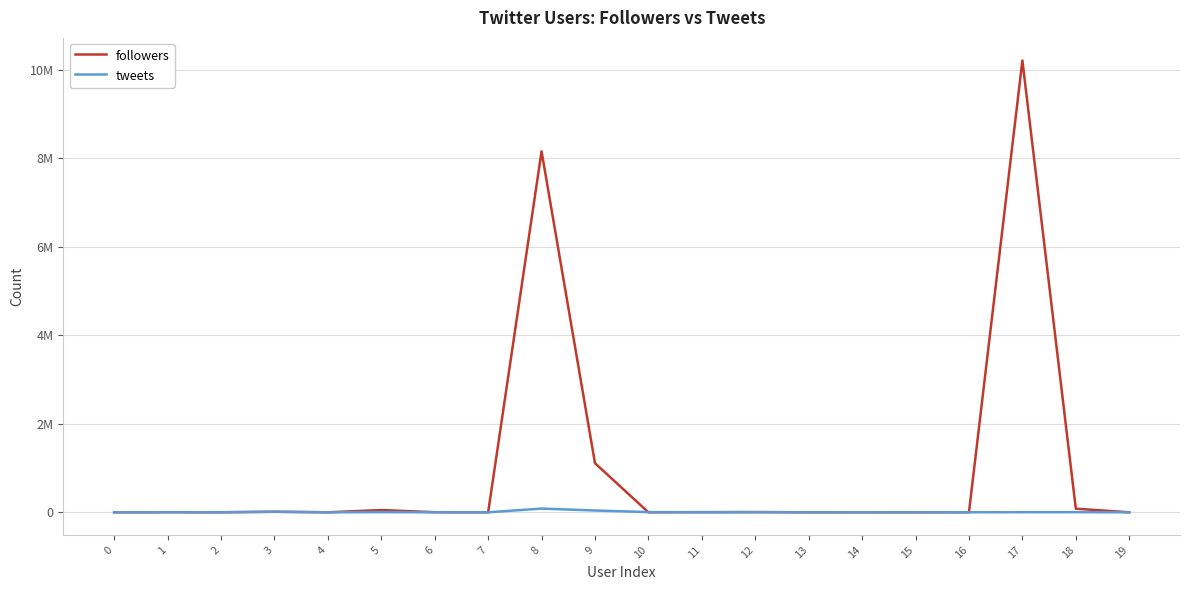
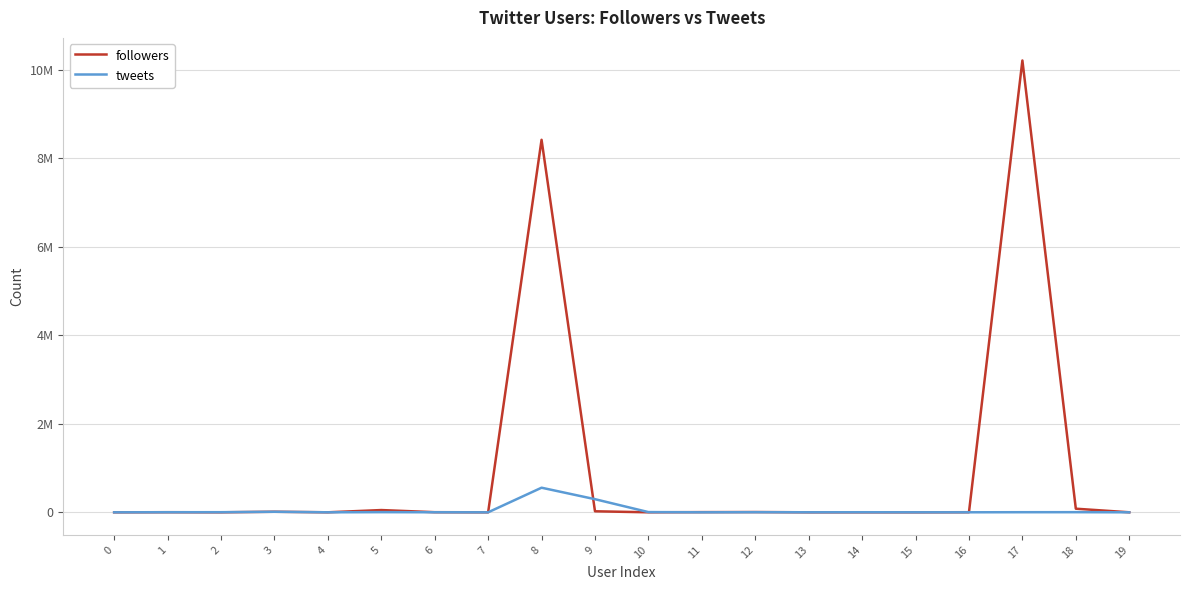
followers, 8: 8200000 -> 8400000
tweets, 8: 100000 -> 600000
followers, 9: 1100000 -> 0
tweets, 9: 0 -> 300000
